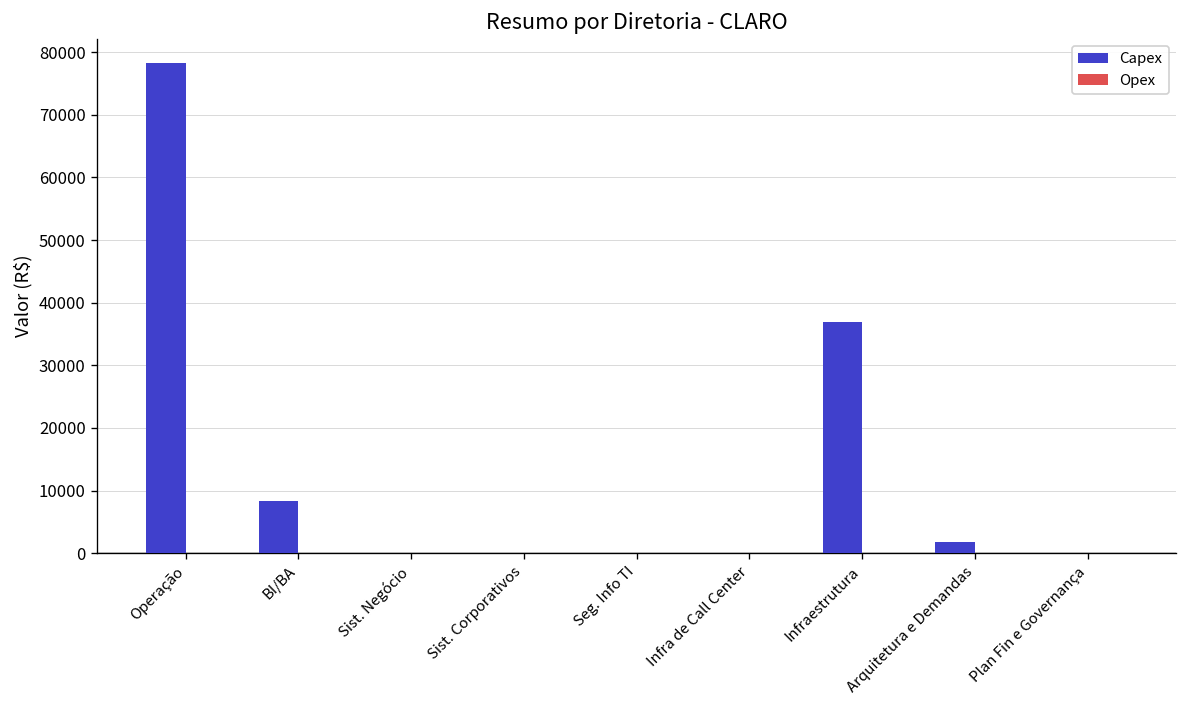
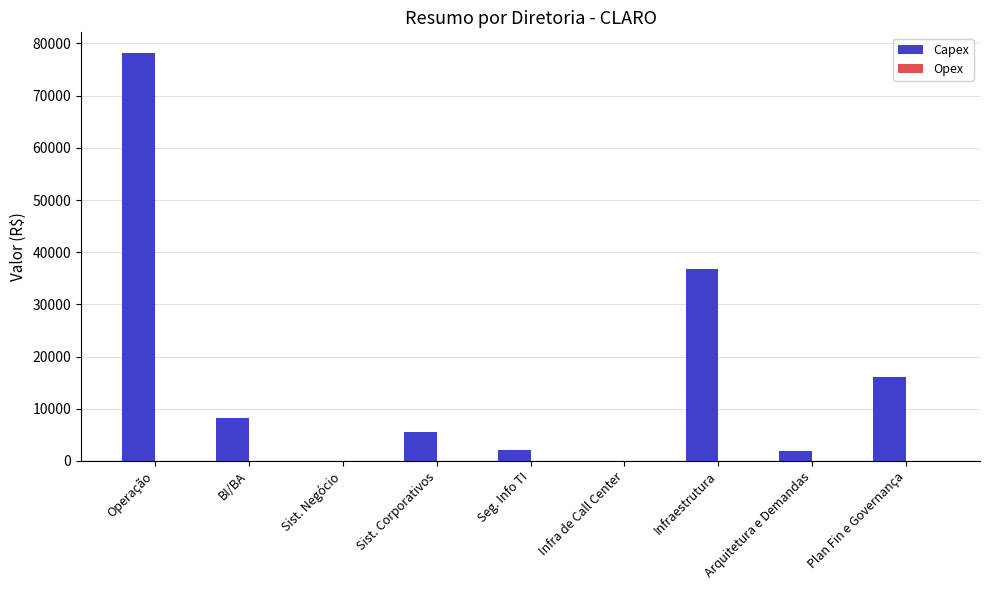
Capex, Sist. Corporativos: 0 -> 6000
Capex, Seg. Info TI: 0 -> 2000
Capex, Plan Fin e Governança: 0 -> 16000
